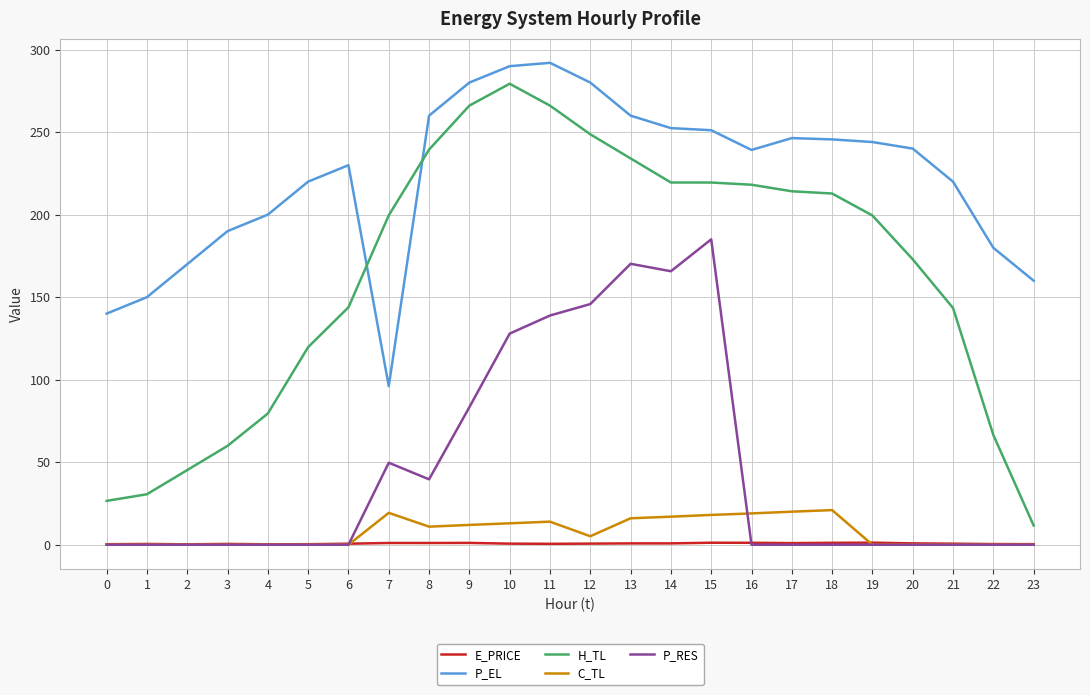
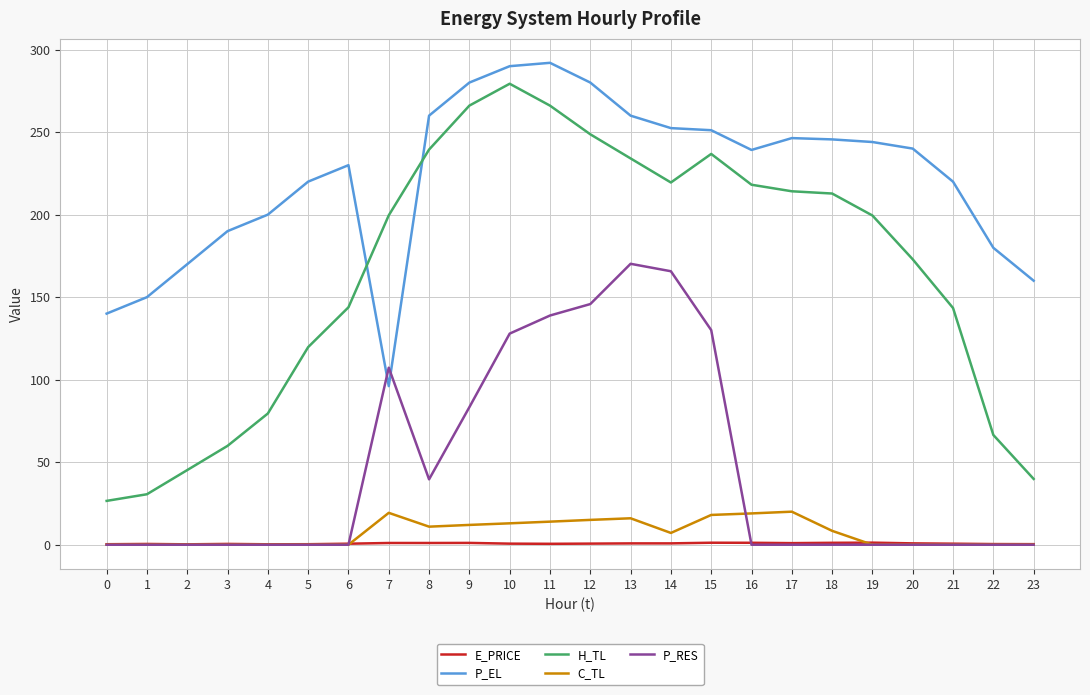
P_RES, 7: 50 -> 107
C_TL, 12: 5 -> 15
C_TL, 14: 17 -> 7
H_TL, 15: 219 -> 237
P_RES, 15: 185 -> 130
C_TL, 18: 21 -> 8
H_TL, 23: 12 -> 40
